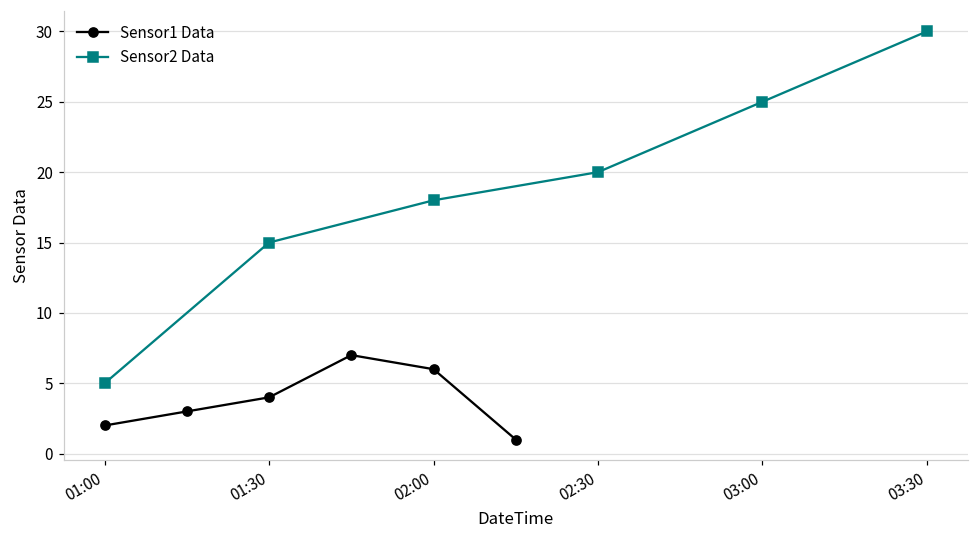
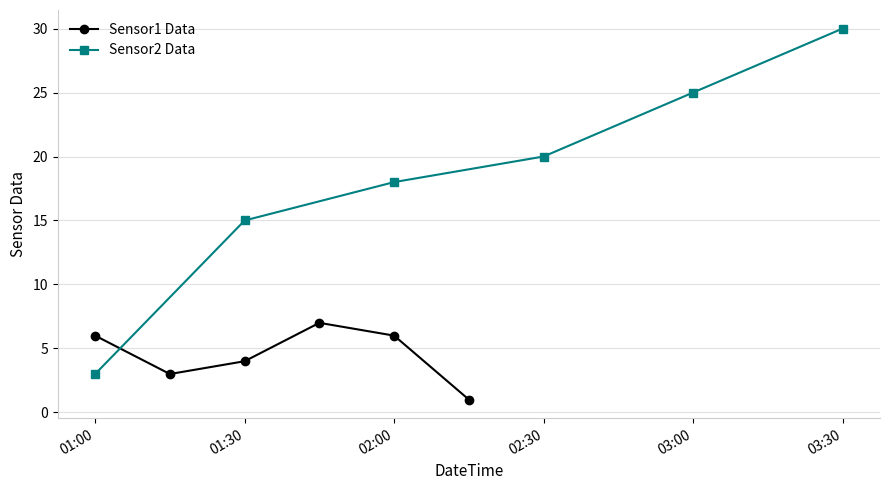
Sensor1 Data, 01:00: 2 -> 6
Sensor2 Data, 01:00: 5 -> 3
